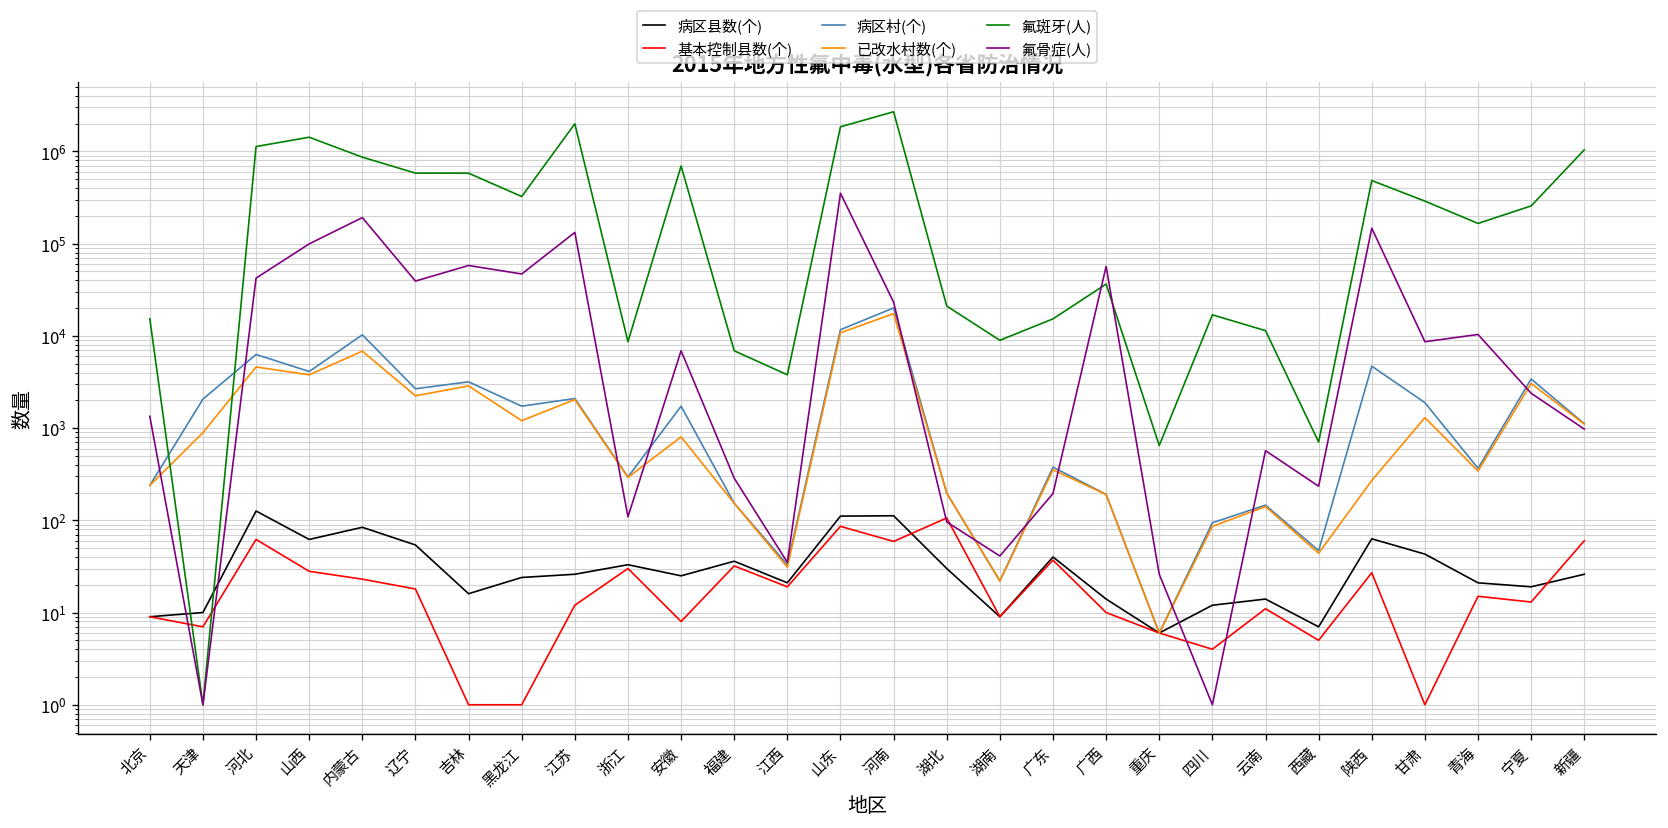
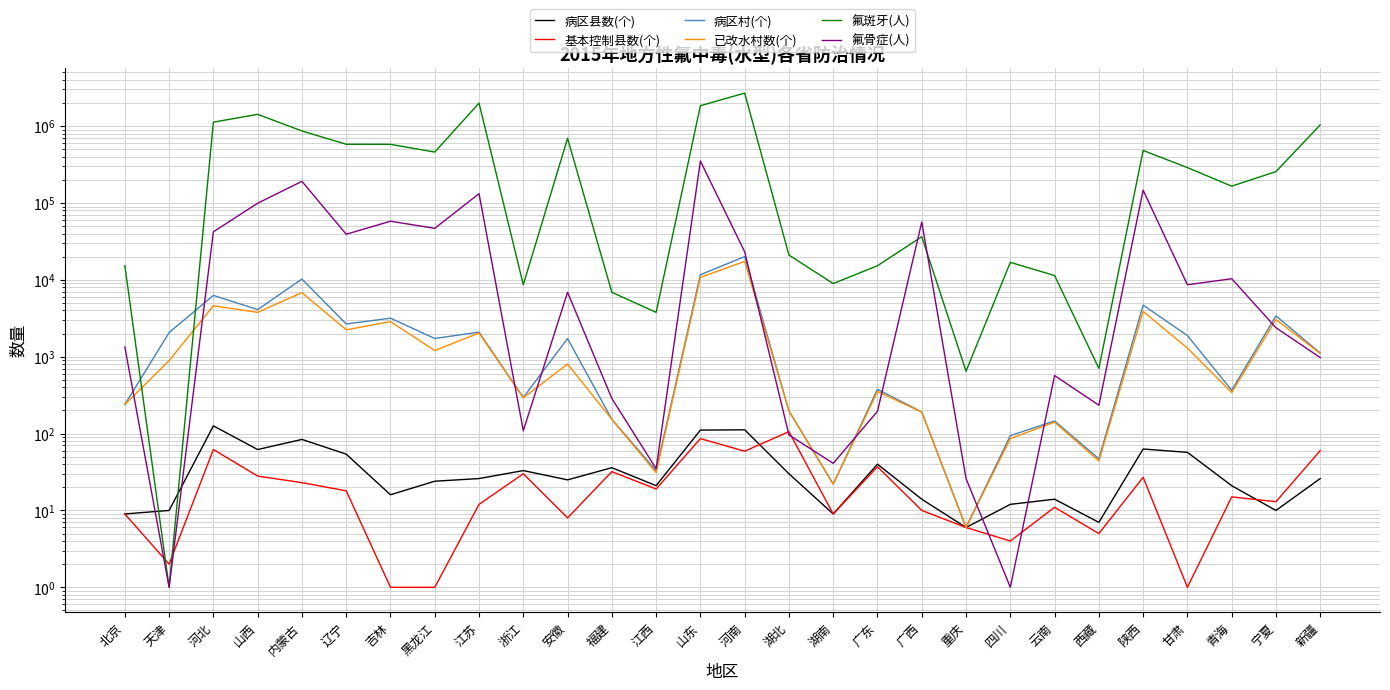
基本控制县数(个), 天津: 7 -> 2
氟斑牙(人), 黑龙江: 320000 -> 500000
已改水村数(个), 陕西: 270 -> 4000
病区县数(个), 甘肃: 40 -> 60
病区县数(个), 宁夏: 19 -> 10
